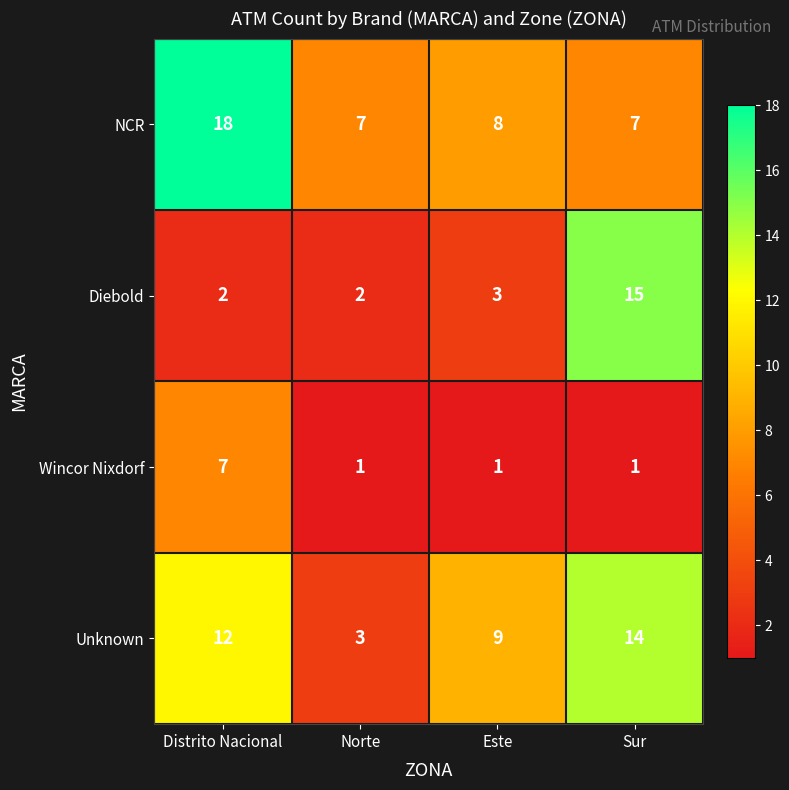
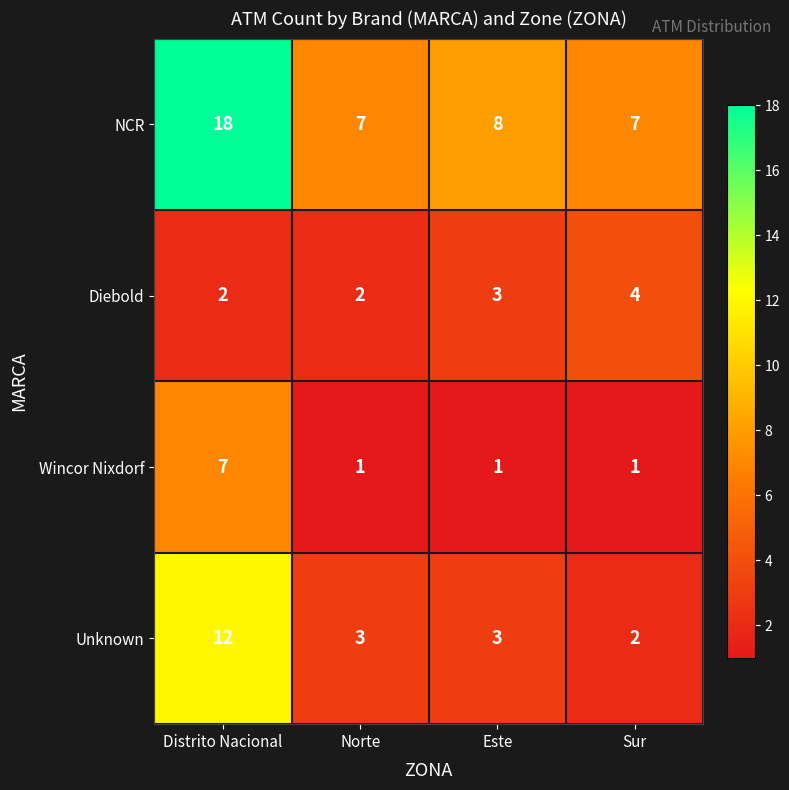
Diebold, Sur: 15 -> 4
Unknown, Este: 9 -> 3
Unknown, Sur: 14 -> 2
